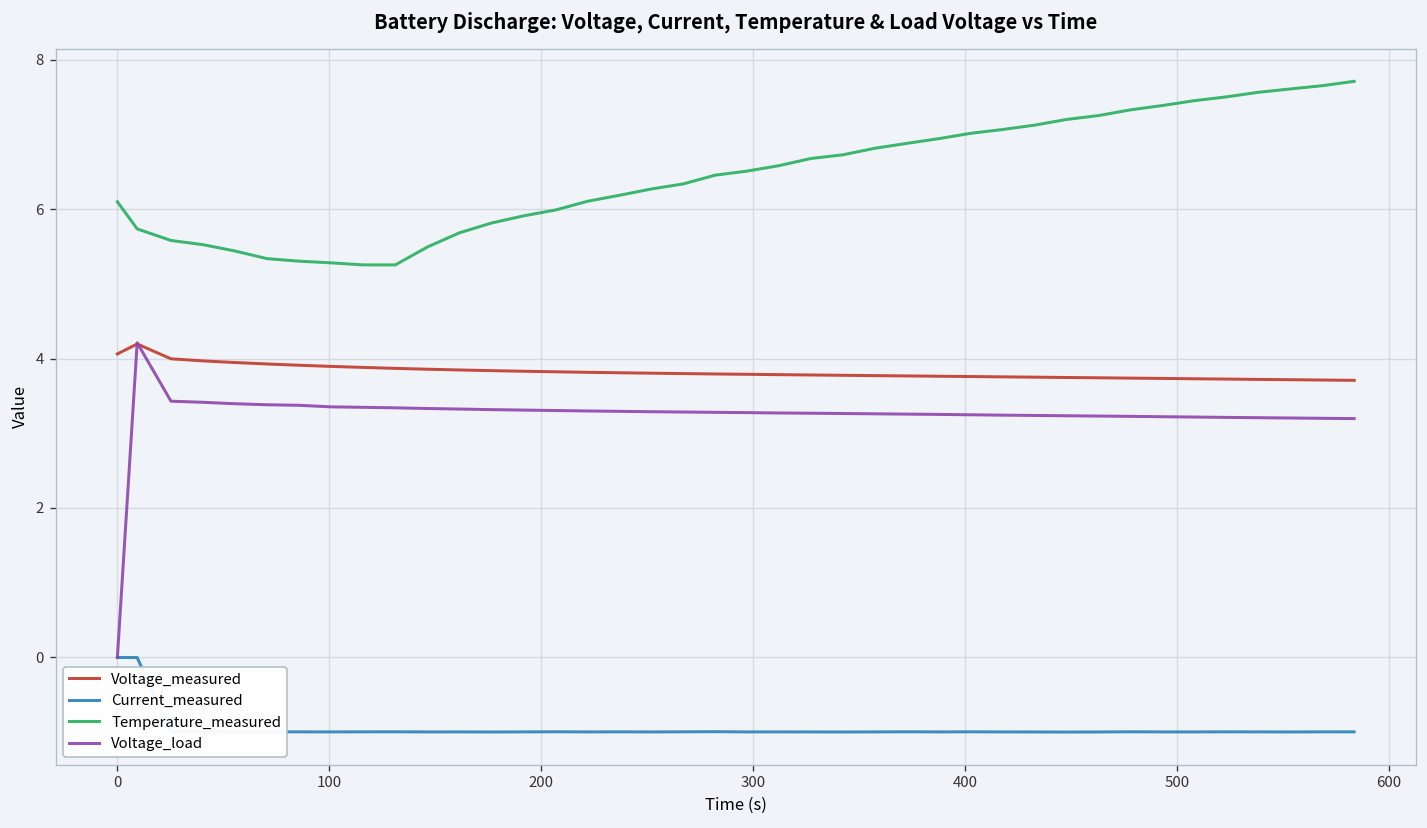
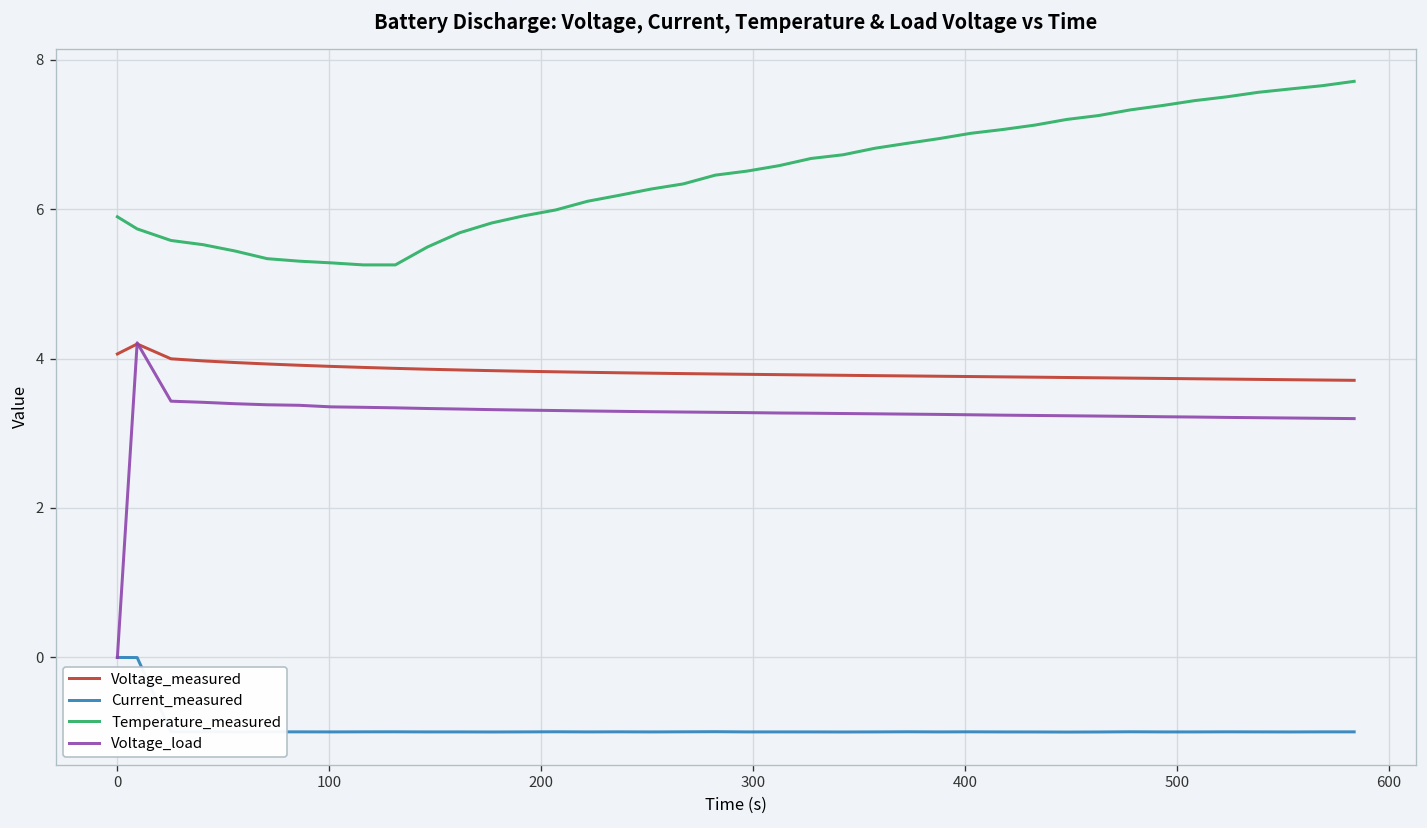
Temperature_measured, 0: 6.1 -> 5.9
